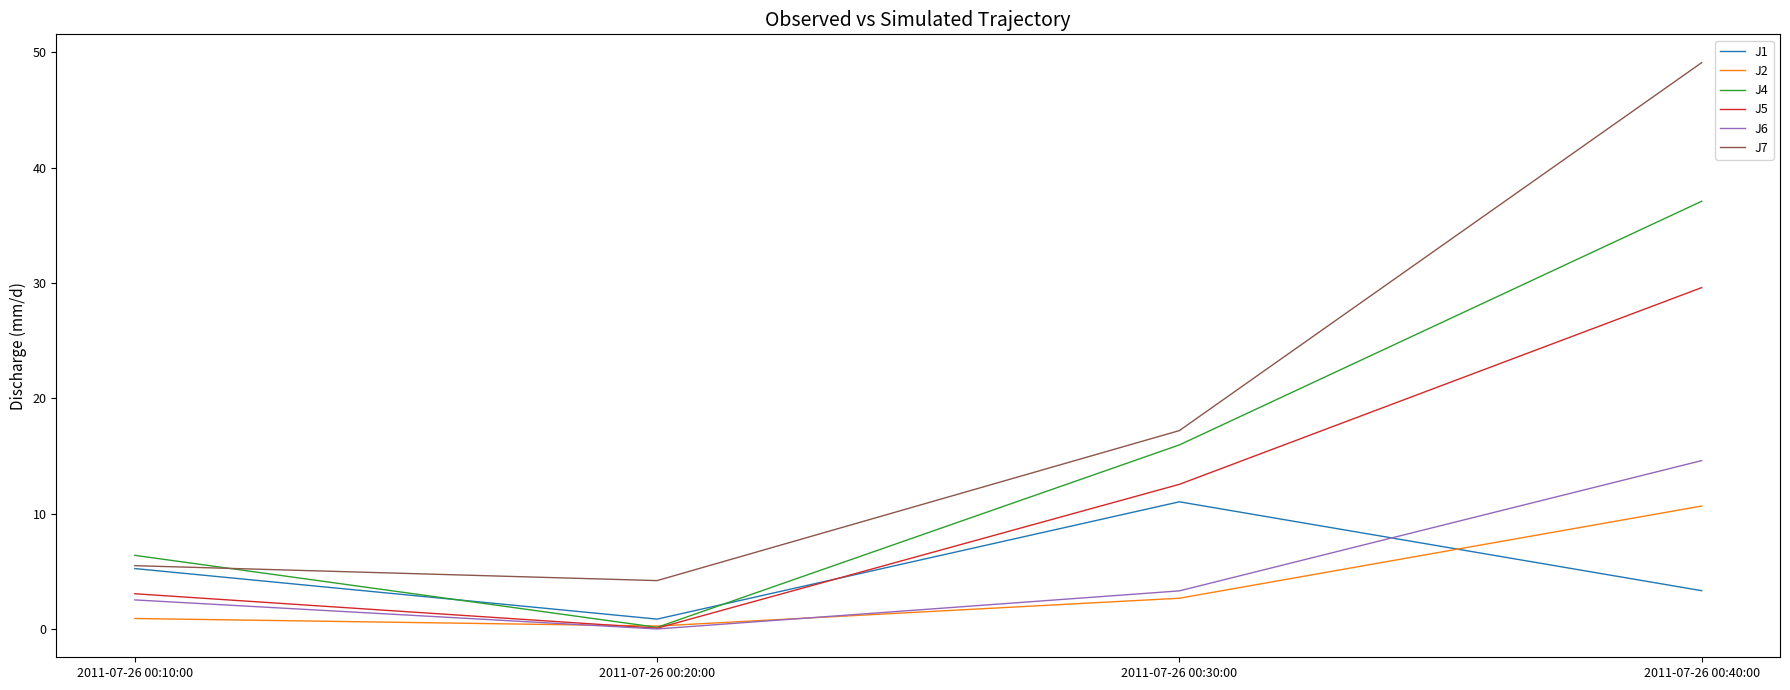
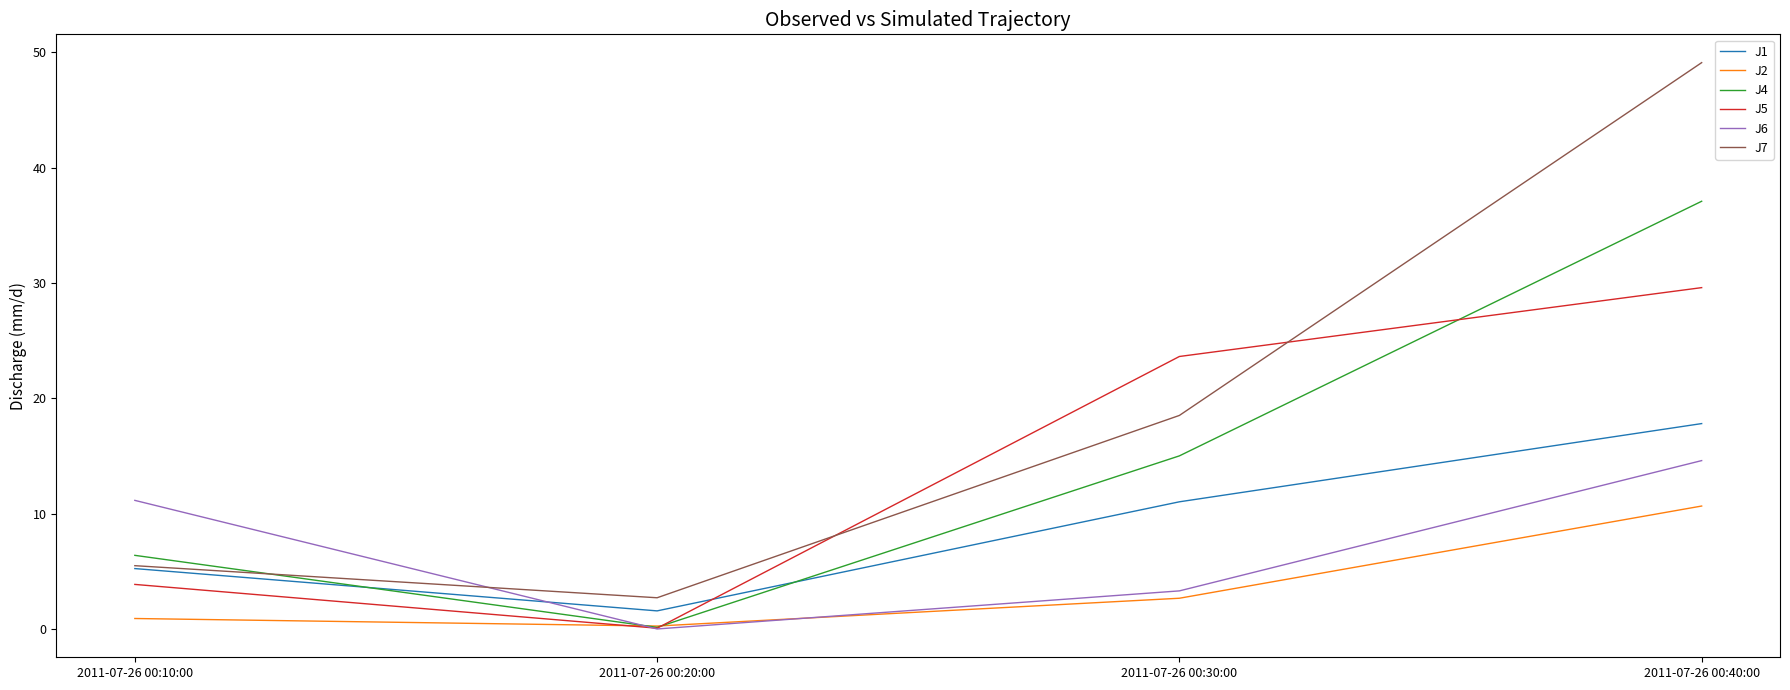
J5, 2011-07-26 00:10:00: 3.1 -> 3.9
J6, 2011-07-26 00:10:00: 2.5 -> 11.2
J1, 2011-07-26 00:20:00: 0.9 -> 1.6
J7, 2011-07-26 00:20:00: 4.2 -> 2.7
J4, 2011-07-26 00:30:00: 16.0 -> 15.0
J5, 2011-07-26 00:30:00: 12.5 -> 23.6
J7, 2011-07-26 00:30:00: 17.2 -> 18.5
J1, 2011-07-26 00:40:00: 3.3 -> 17.8
